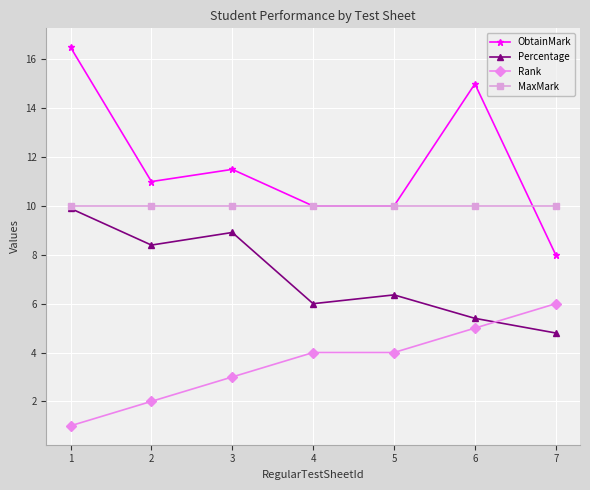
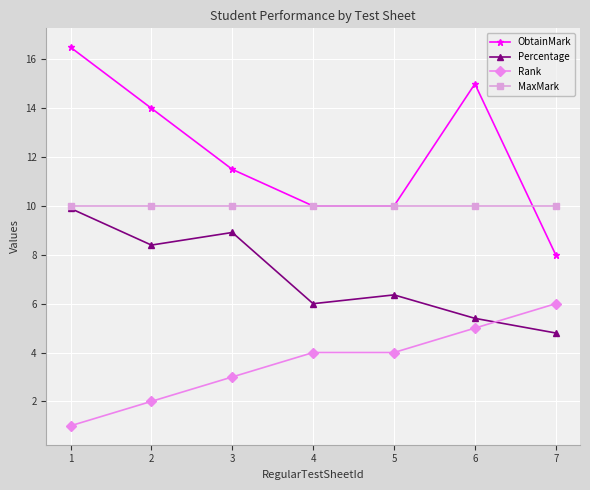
ObtainMark, 2: 11 -> 14
